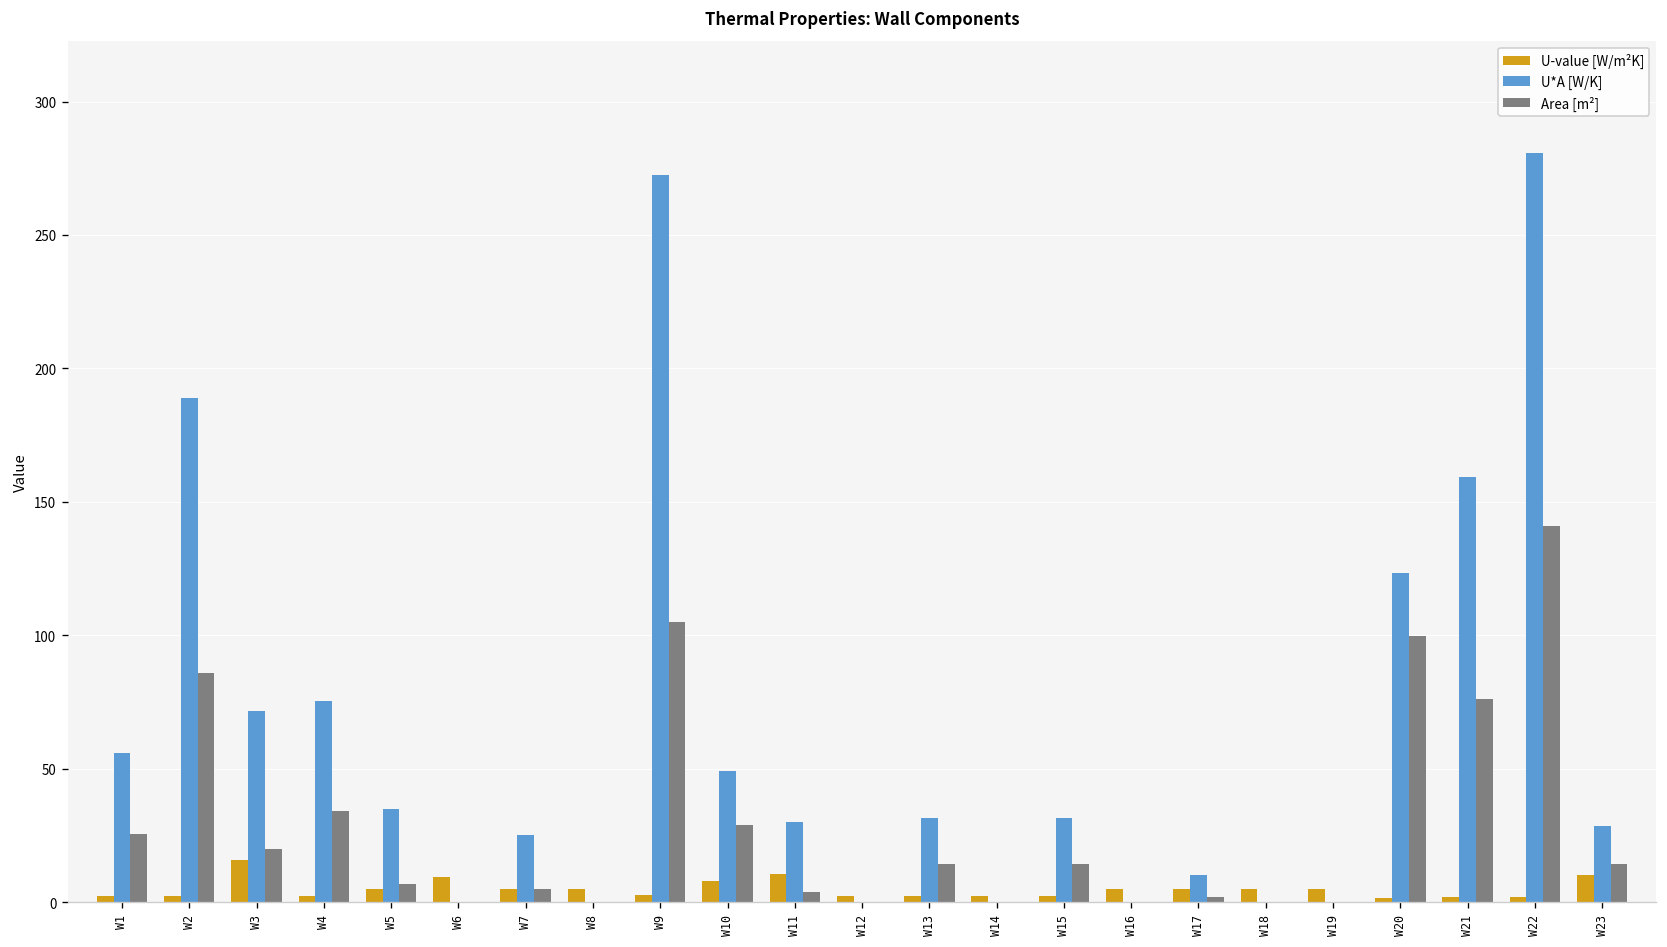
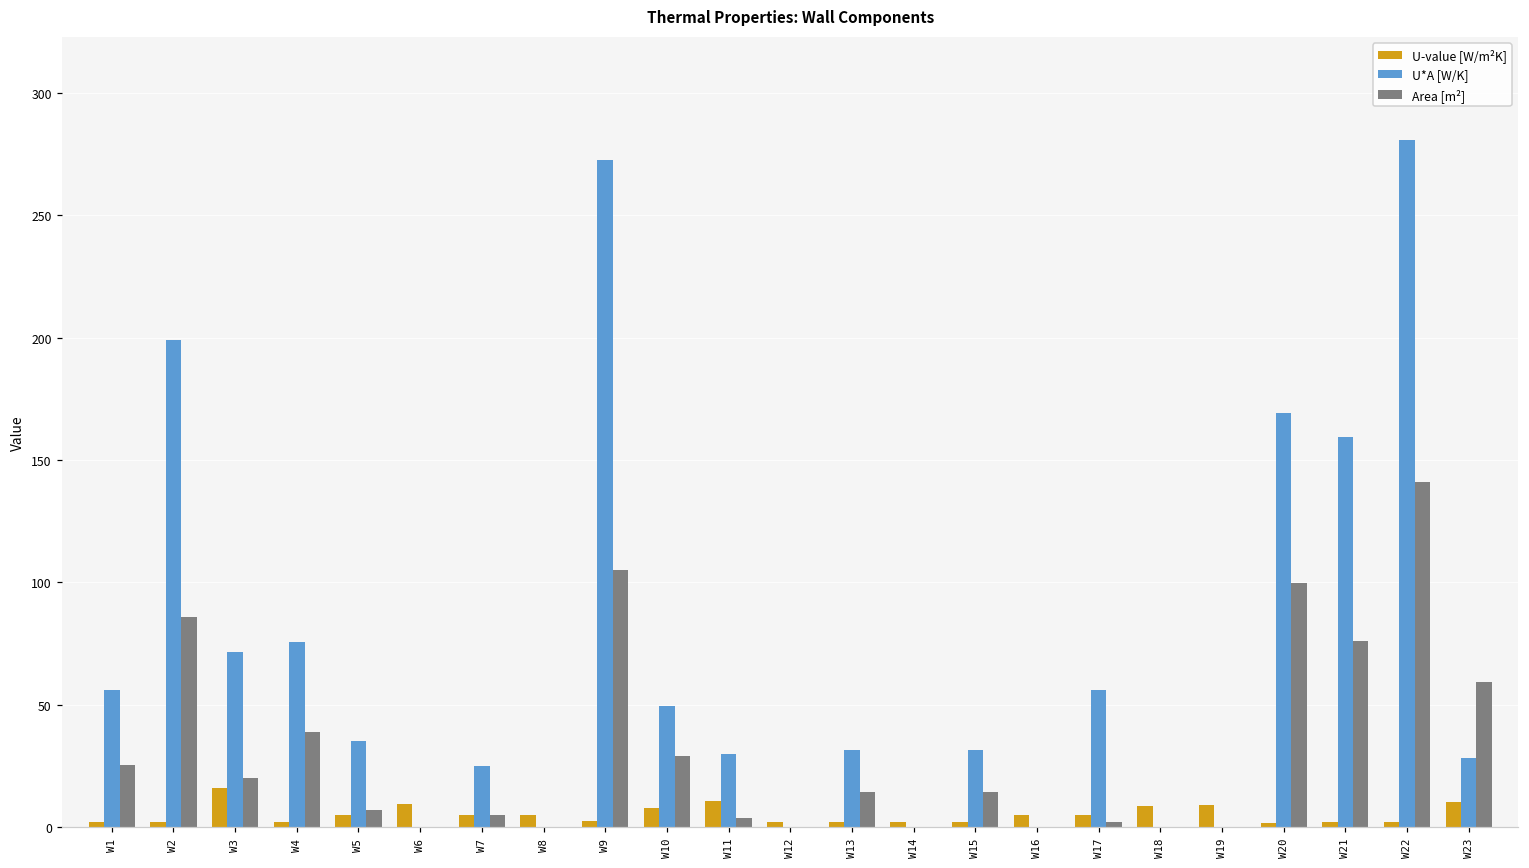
U*A [W/K], W2: 189 -> 199
Area [m²], W4: 34 -> 39
U*A [W/K], W17: 10 -> 56
U-value [W/m²K], W18: 5 -> 9
U-value [W/m²K], W19: 5 -> 9
U*A [W/K], W20: 123 -> 169
Area [m²], W23: 14 -> 59
